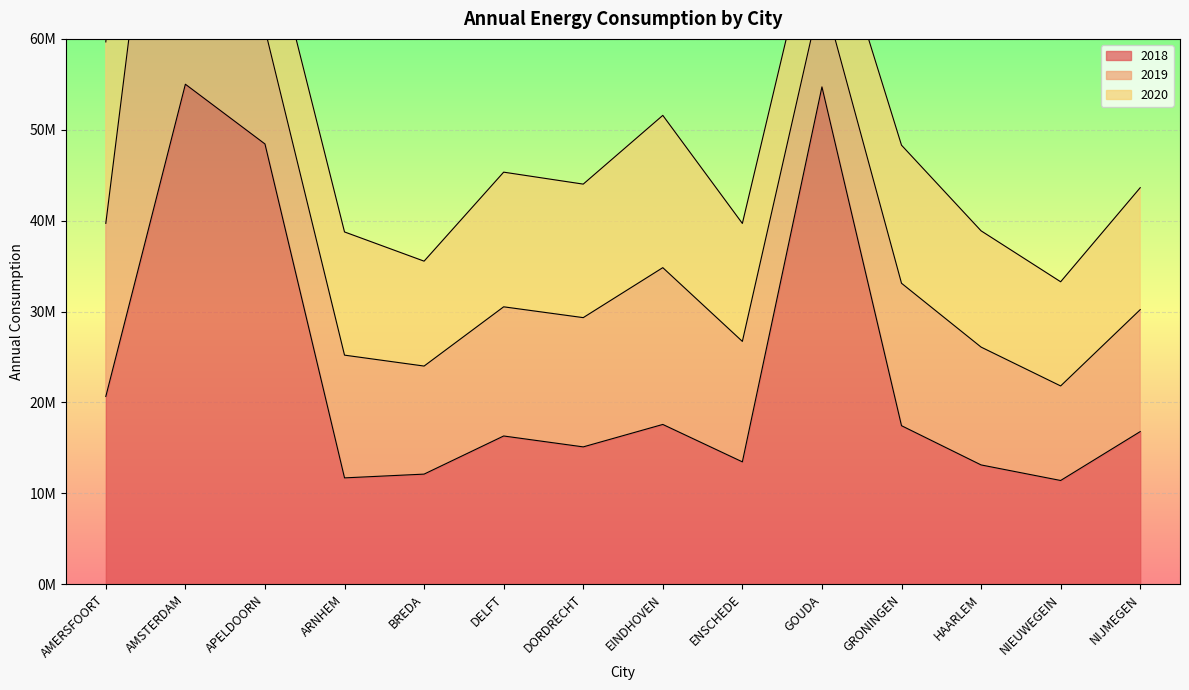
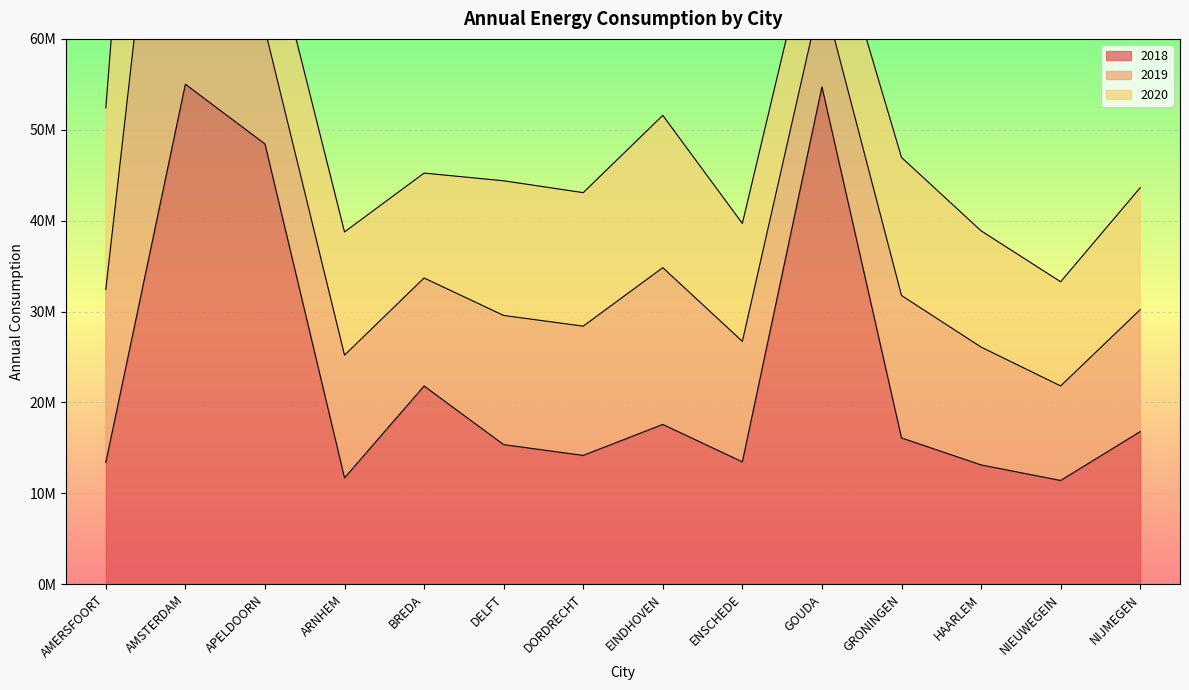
2018, AMERSFOORT: 21000000 -> 13000000
2018, BREDA: 12000000 -> 22000000
2018, DELFT: 16000000 -> 15000000
2018, DORDRECHT: 15000000 -> 14000000
2018, GRONINGEN: 17000000 -> 16000000
